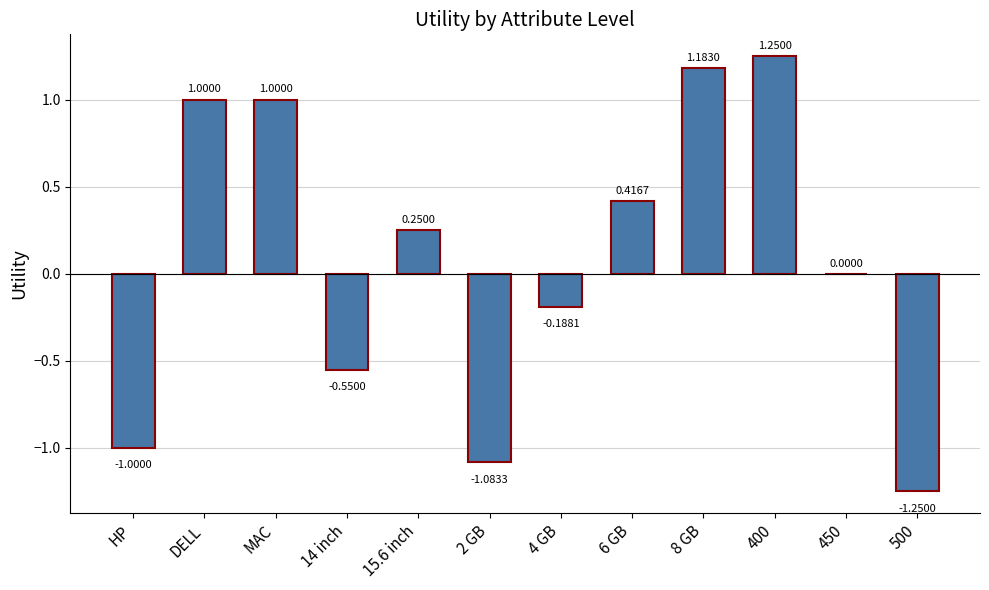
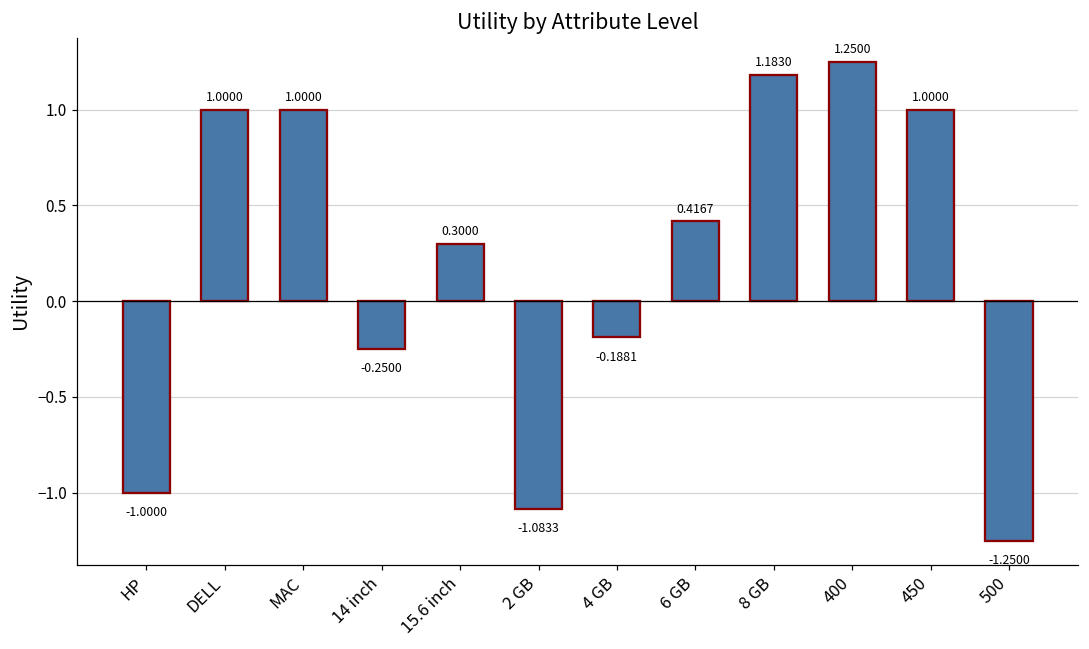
14 inch: -0.5500 -> -0.2500
15.6 inch: 0.2500 -> 0.3000
450: 0.0000 -> 1.0000
